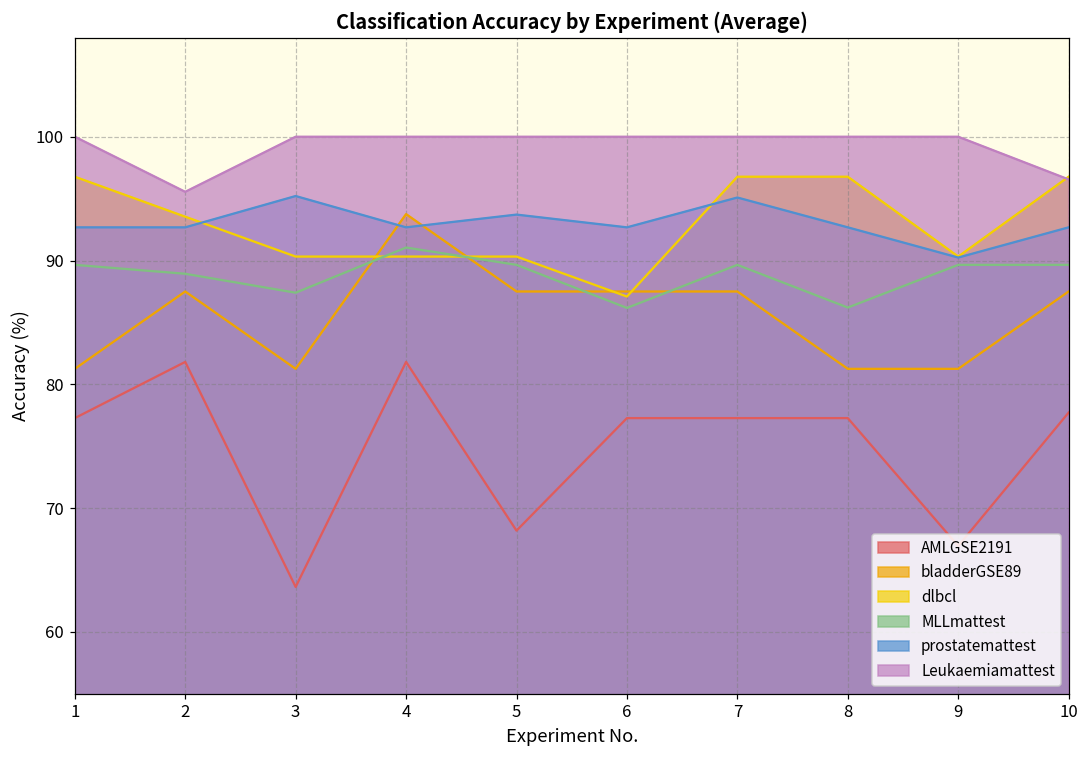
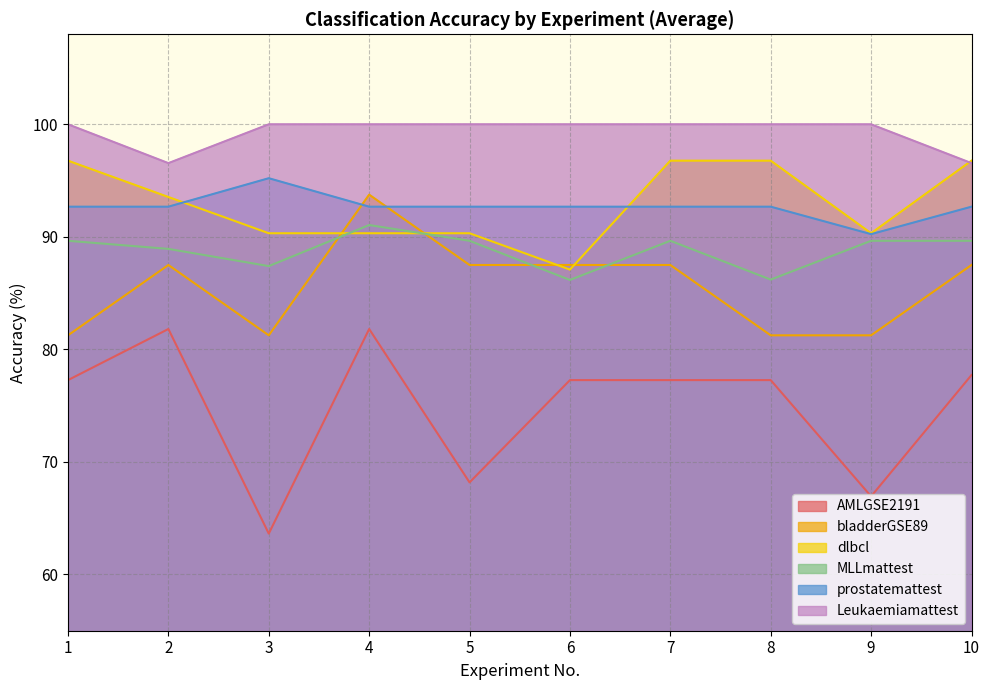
Leukaemiamattest, 2: 95.6 -> 96.6
prostatemattest, 5: 93.7 -> 92.7
prostatemattest, 7: 95.1 -> 92.7
